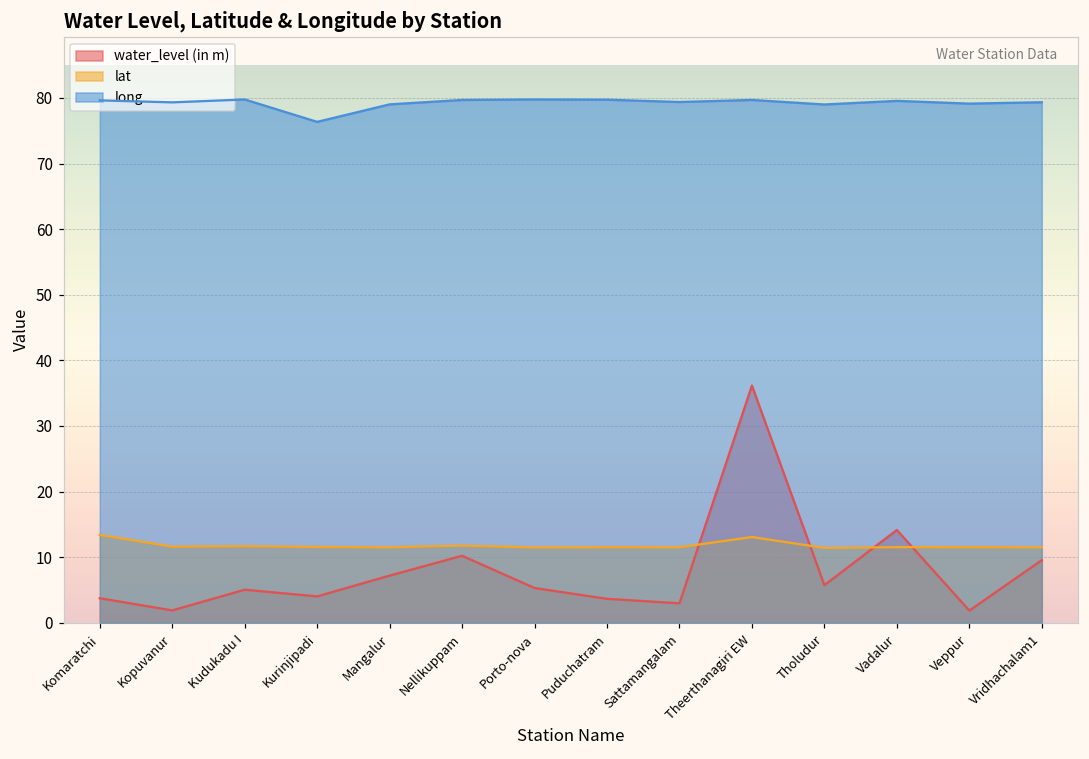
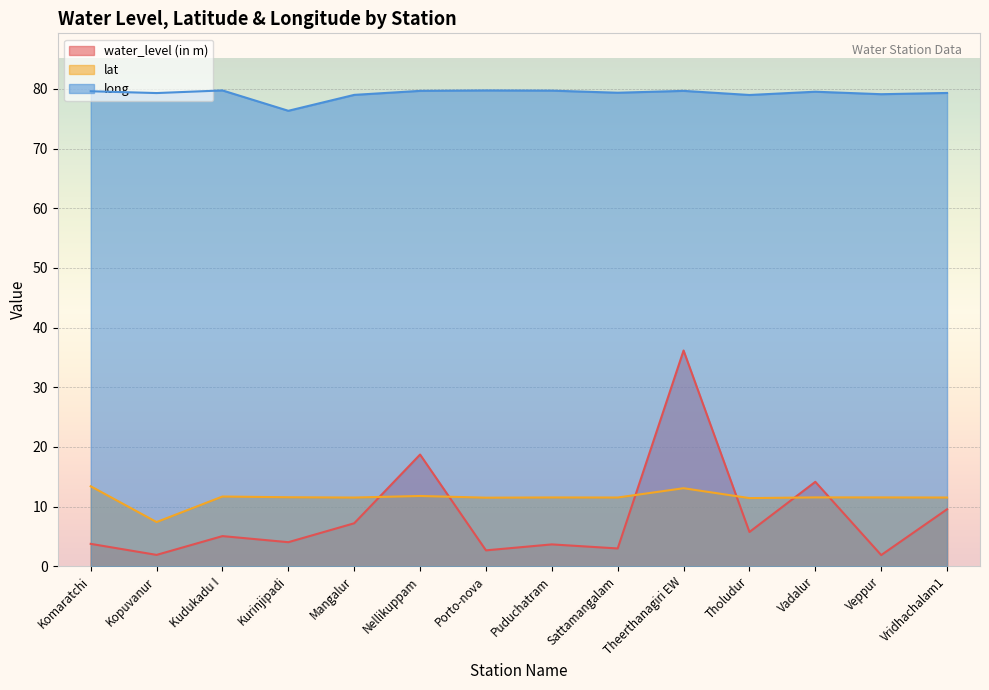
lat, Kopuvanur: 12 -> 7
water_level (in m), Nellikuppam: 10 -> 19
water_level (in m), Porto-nova: 5 -> 3
